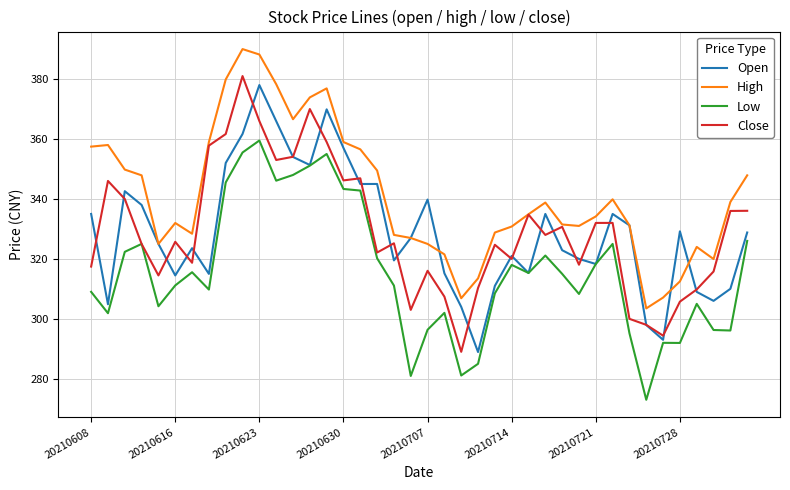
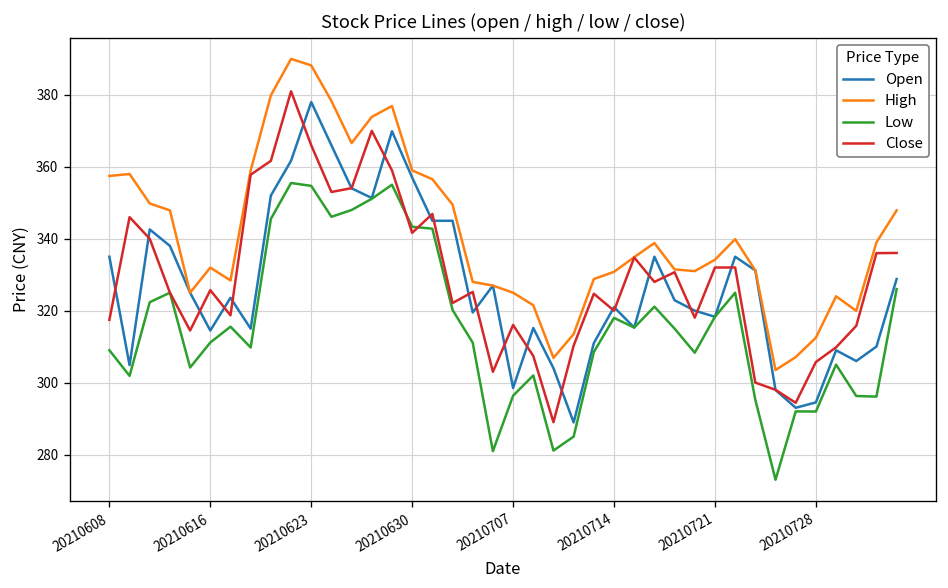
Low, 20210623: 360 -> 355
Close, 20210630: 346 -> 342
Open, 20210707: 340 -> 299
Open, 20210728: 329 -> 295
